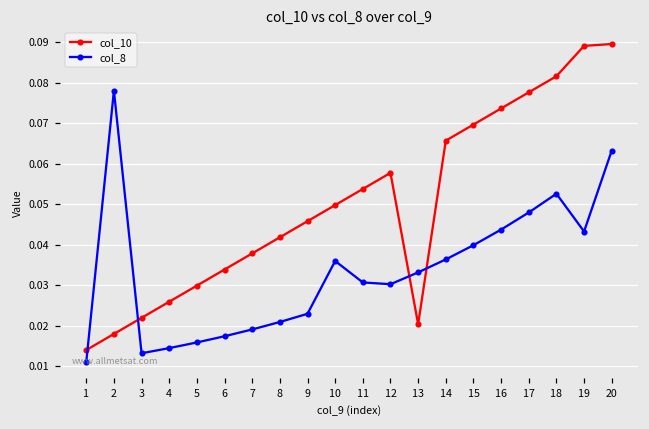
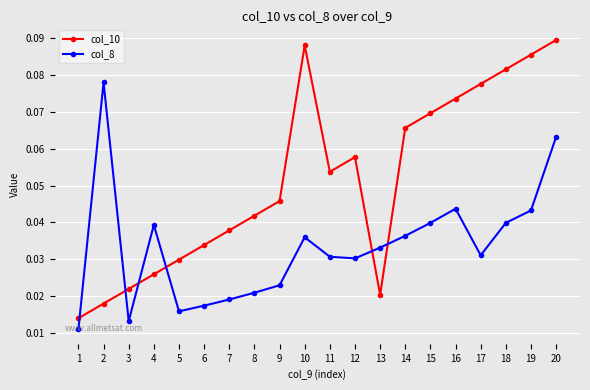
col_8, 4: 0.014 -> 0.039
col_10, 10: 0.050 -> 0.088
col_8, 17: 0.048 -> 0.031
col_8, 18: 0.053 -> 0.040
col_10, 19: 0.089 -> 0.086
